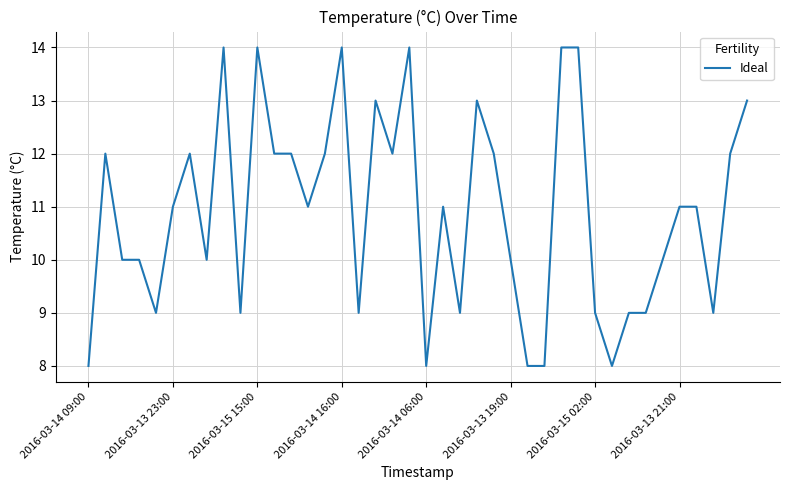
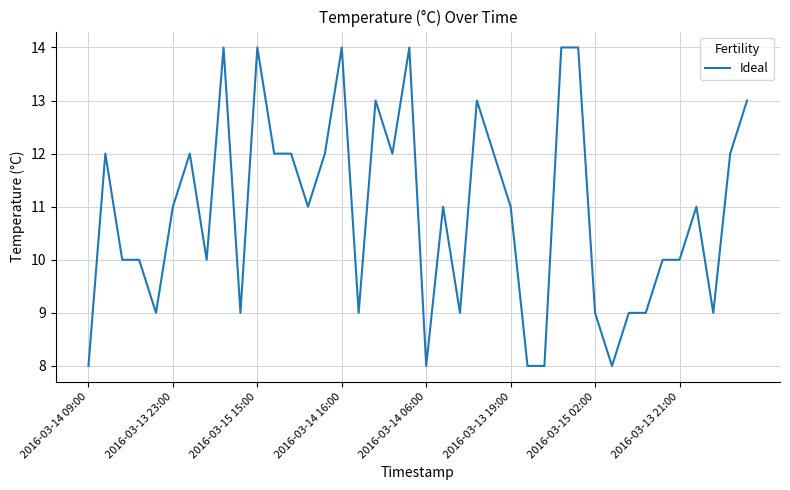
2016-03-13 19:00: 10 -> 11
2016-03-13 21:00: 11 -> 10
